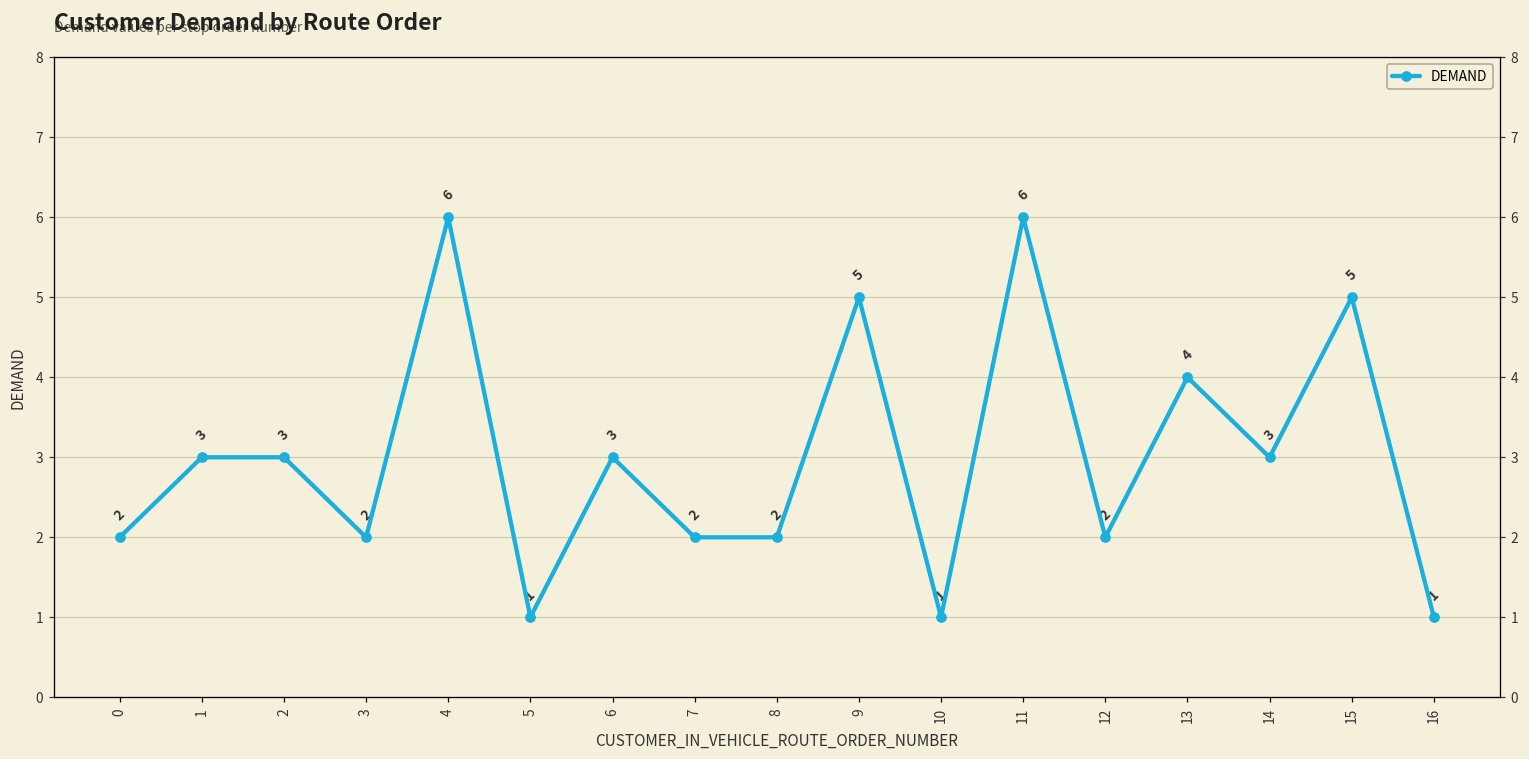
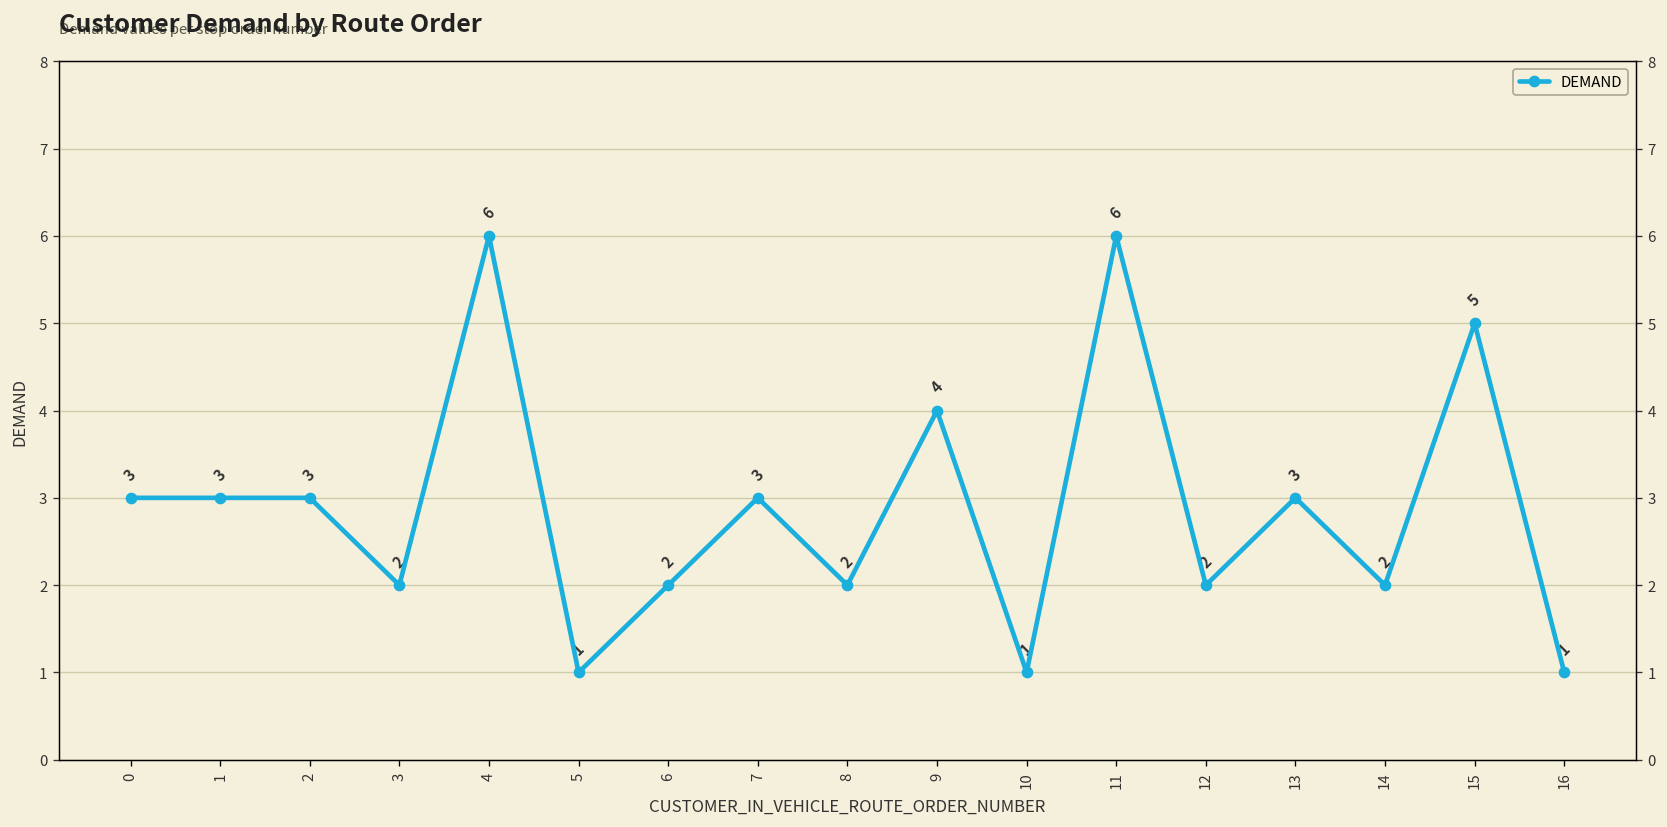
0: 2 -> 3
6: 3 -> 2
7: 2 -> 3
9: 5 -> 4
13: 4 -> 3
14: 3 -> 2
